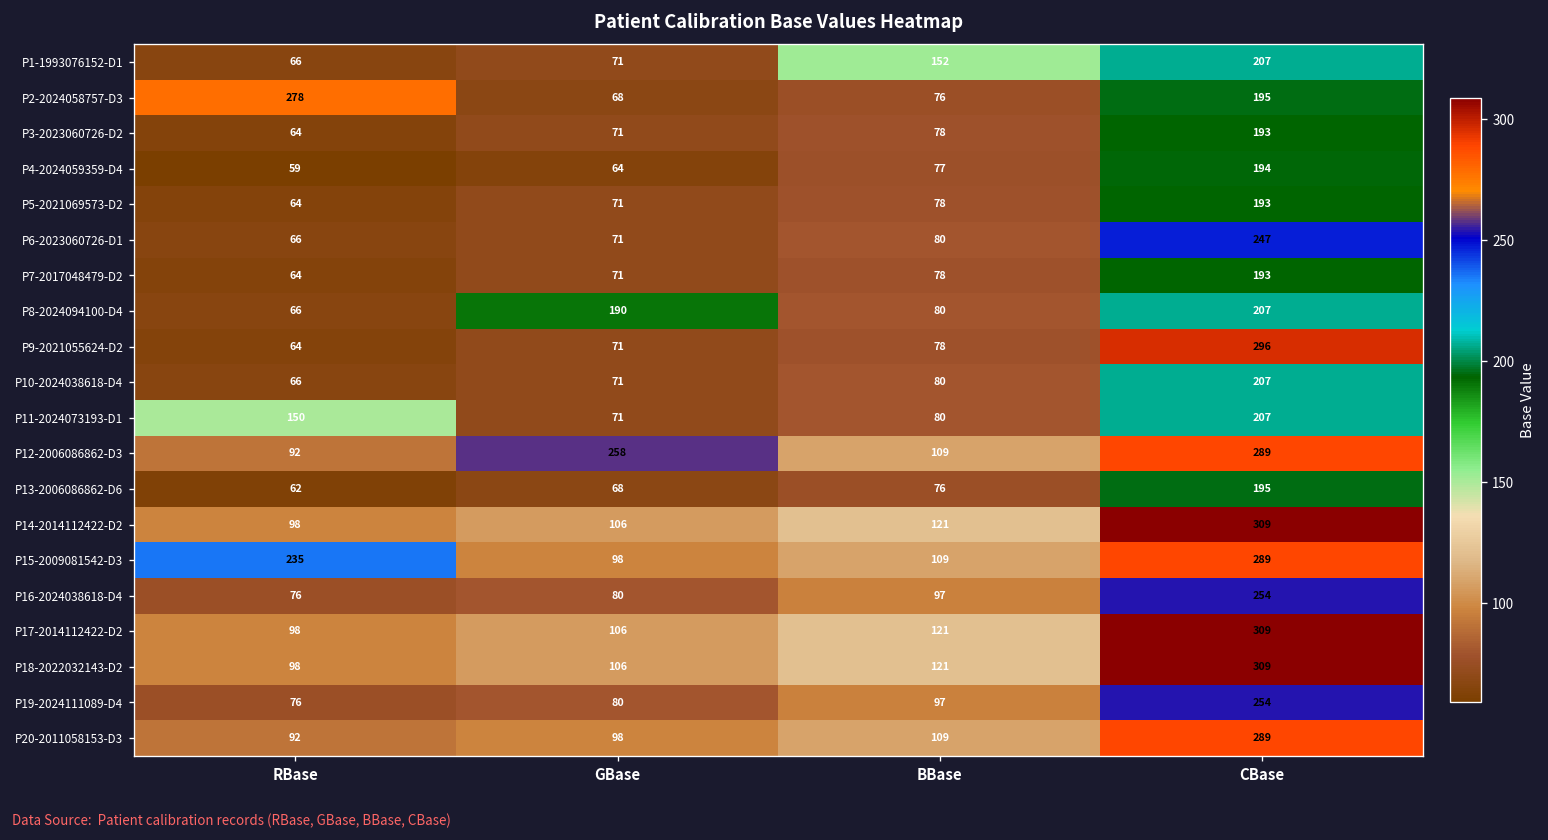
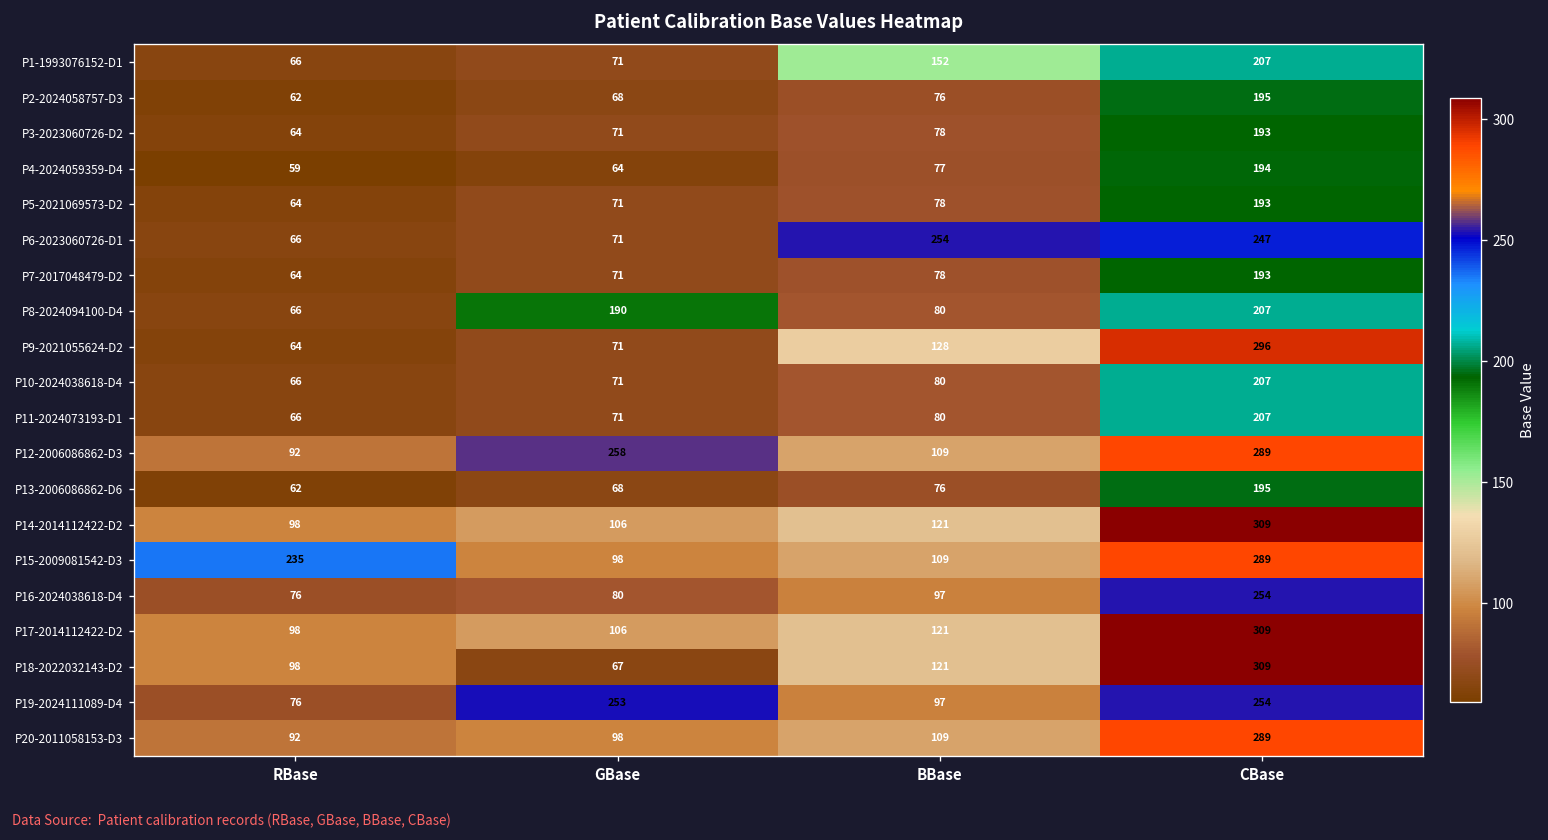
P2-2024058757-D3, RBase: 278 -> 62
P6-2023060726-D1, BBase: 80 -> 254
P9-2021055624-D2, BBase: 78 -> 128
P11-2024073193-D1, RBase: 150 -> 66
P18-2022032143-D2, GBase: 106 -> 67
P19-2024111089-D4, GBase: 80 -> 253
